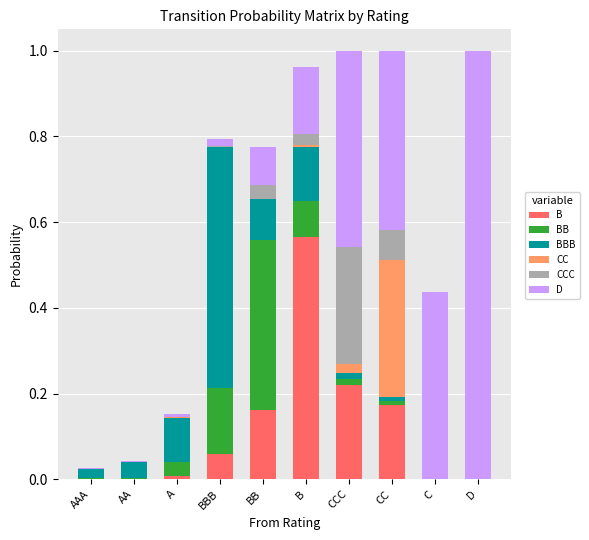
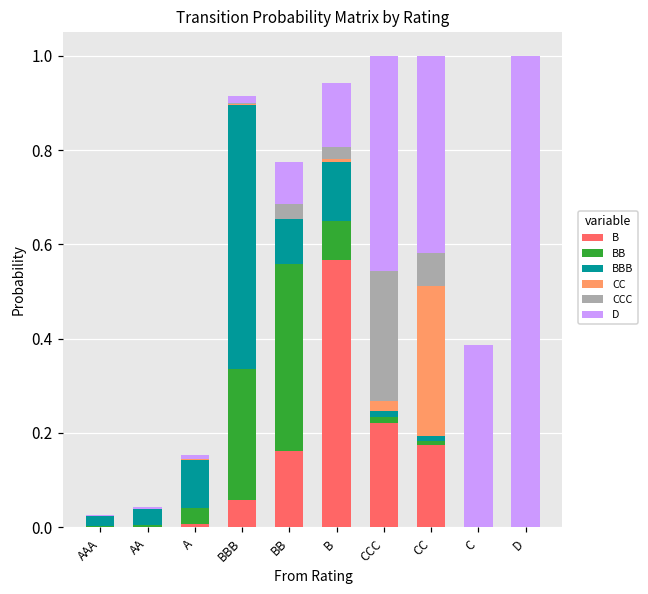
BB, BBB: 0.16 -> 0.28
D, B: 0.16 -> 0.14
D, C: 0.44 -> 0.39
